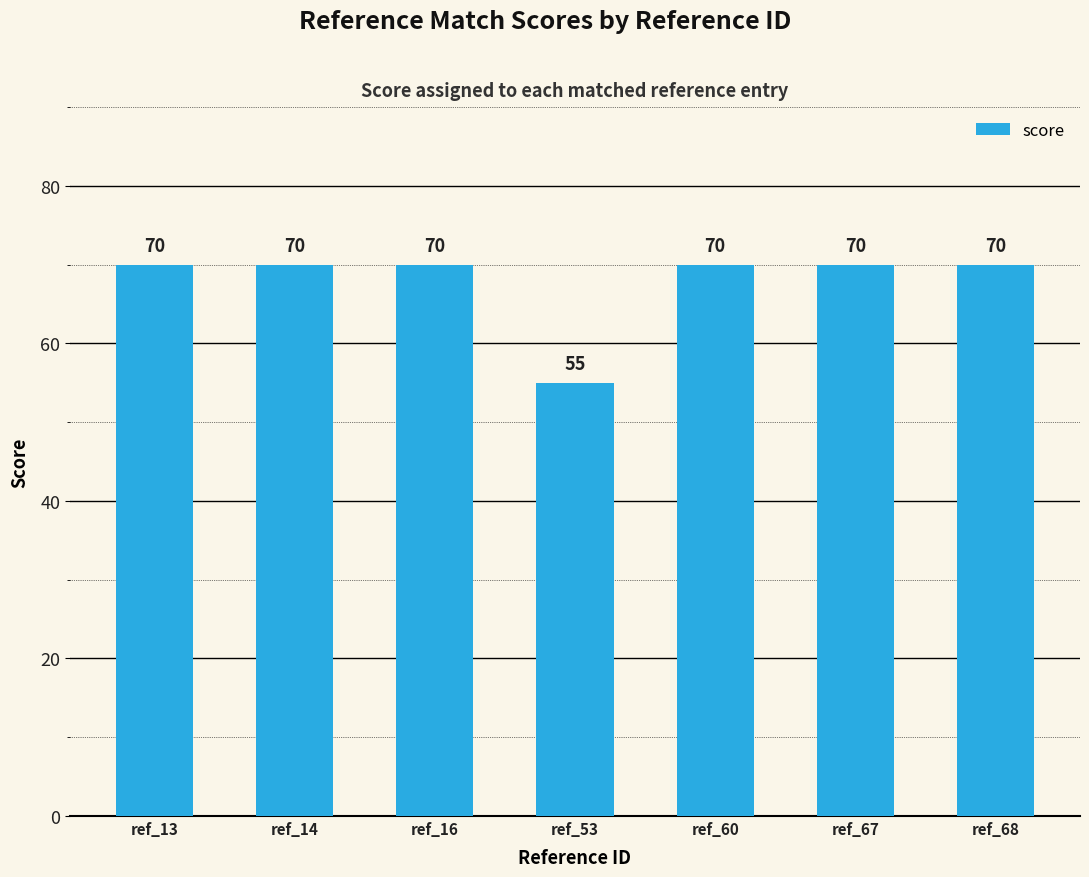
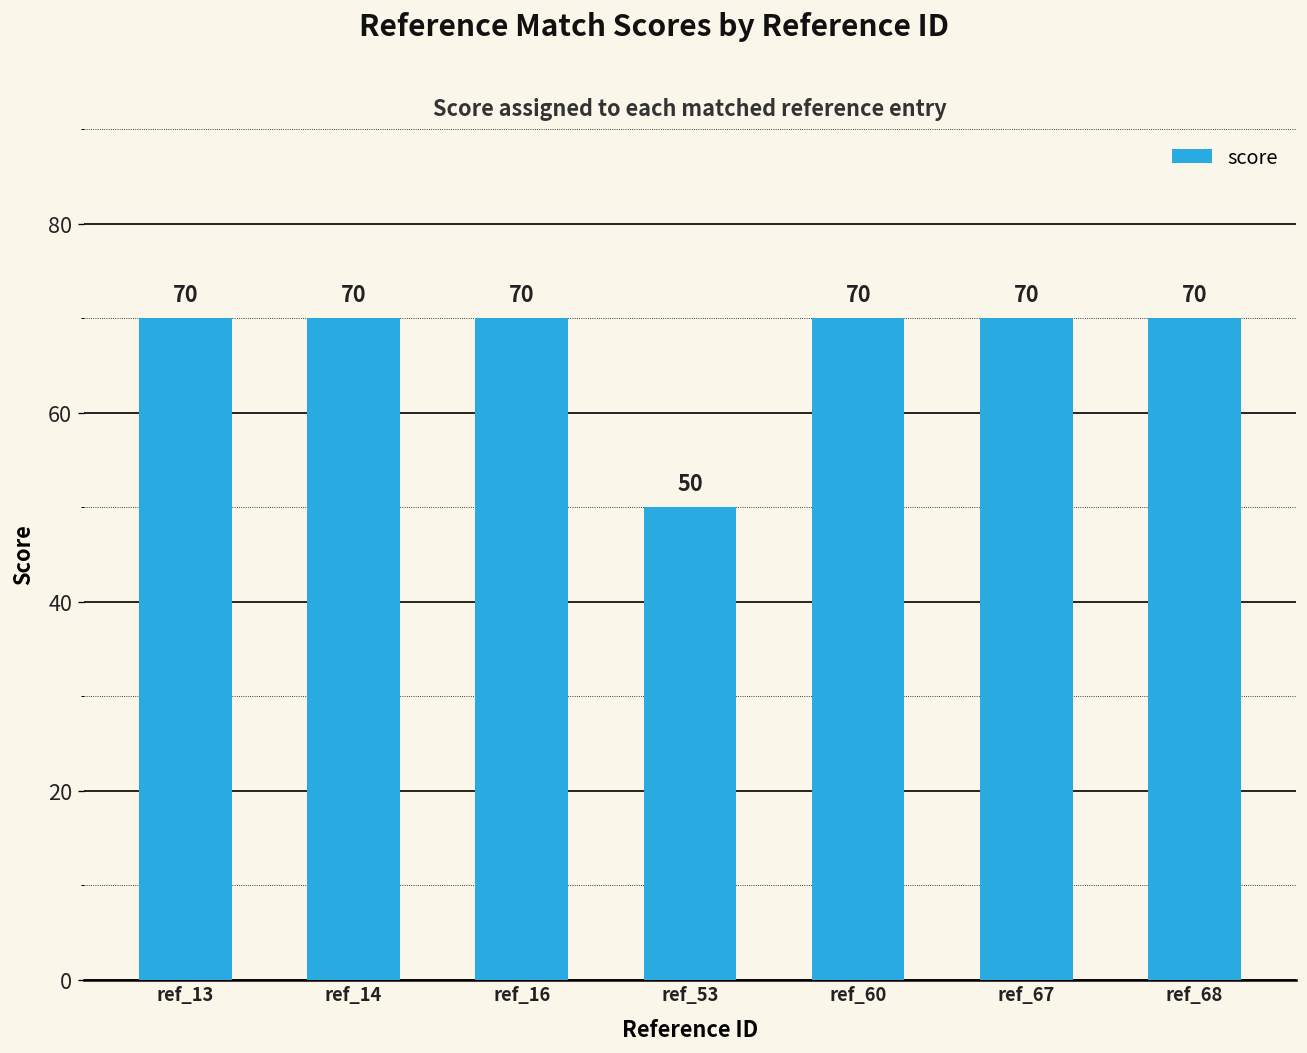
ref_53: 55 -> 50
